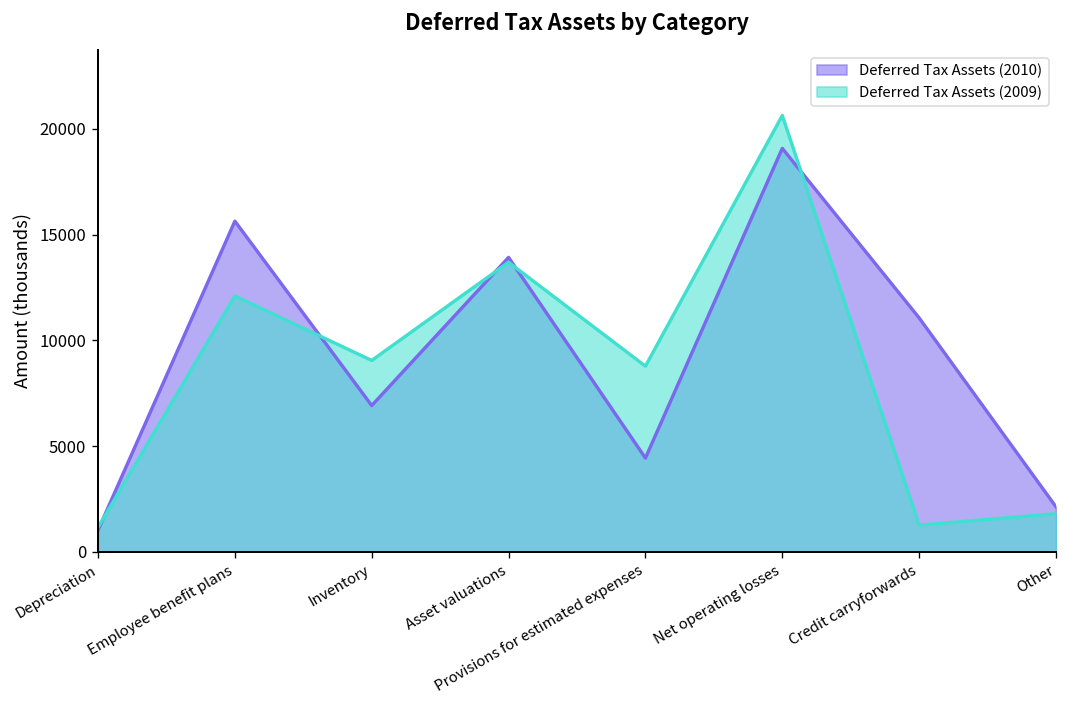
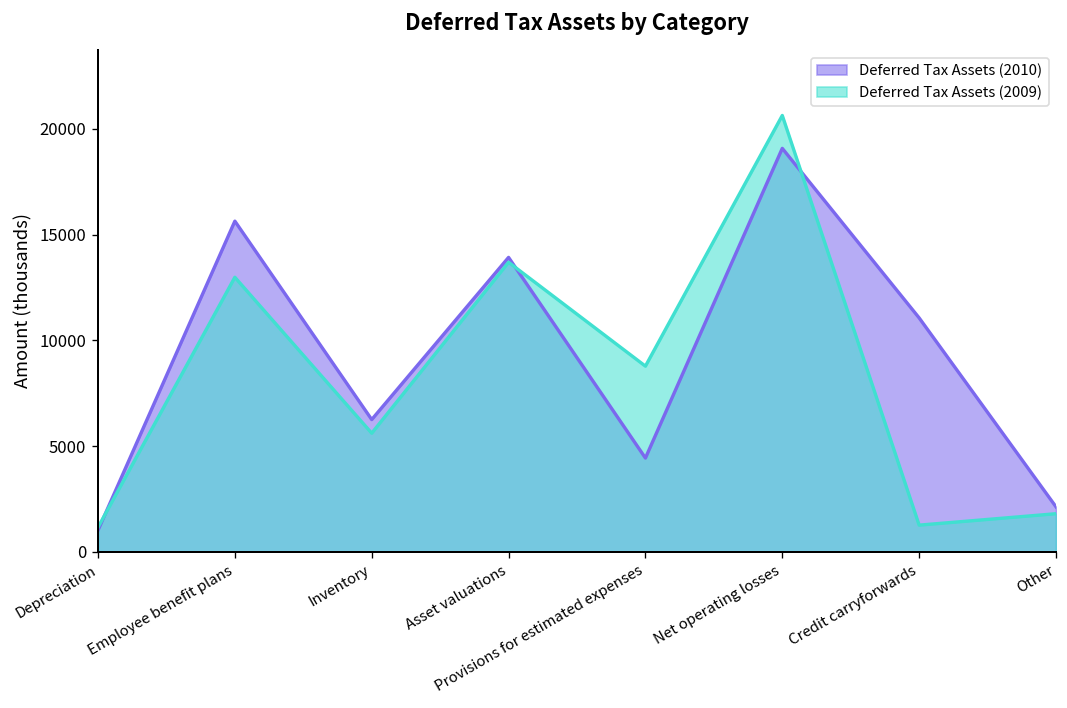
Deferred Tax Assets (2009), Employee benefit plans: 12100 -> 13000
Deferred Tax Assets (2010), Inventory: 6900 -> 6300
Deferred Tax Assets (2009), Inventory: 9100 -> 5600
